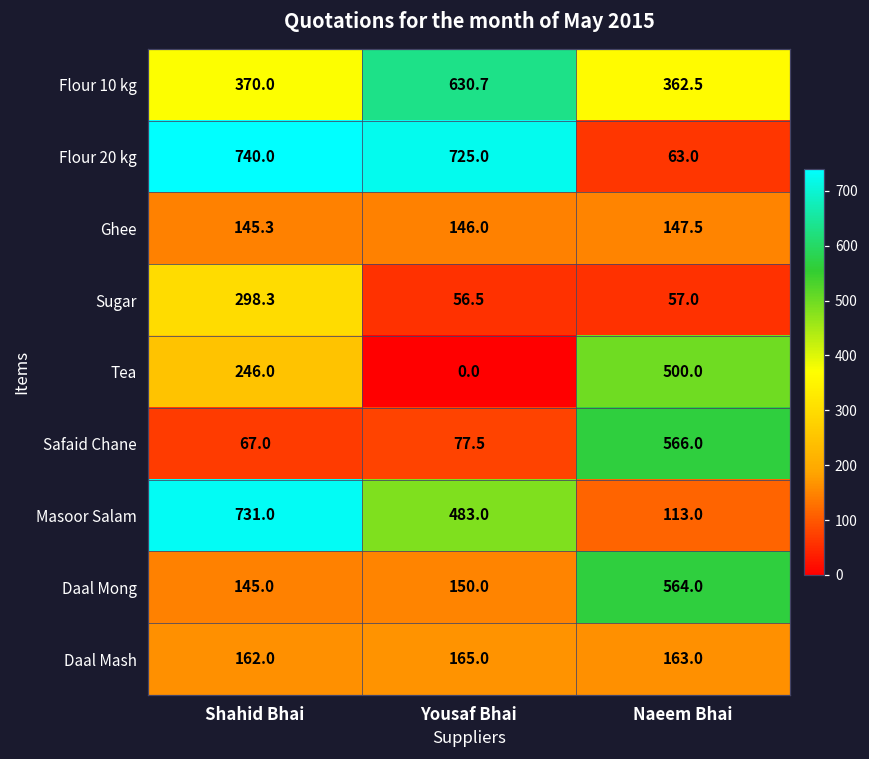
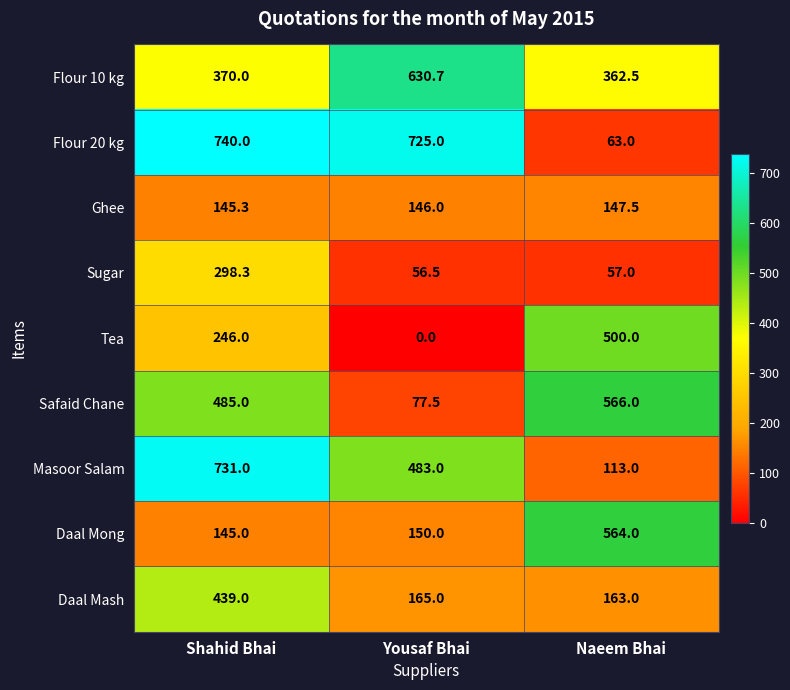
Safaid Chane, Shahid Bhai: 67.0 -> 485.0
Daal Mash, Shahid Bhai: 162.0 -> 439.0
